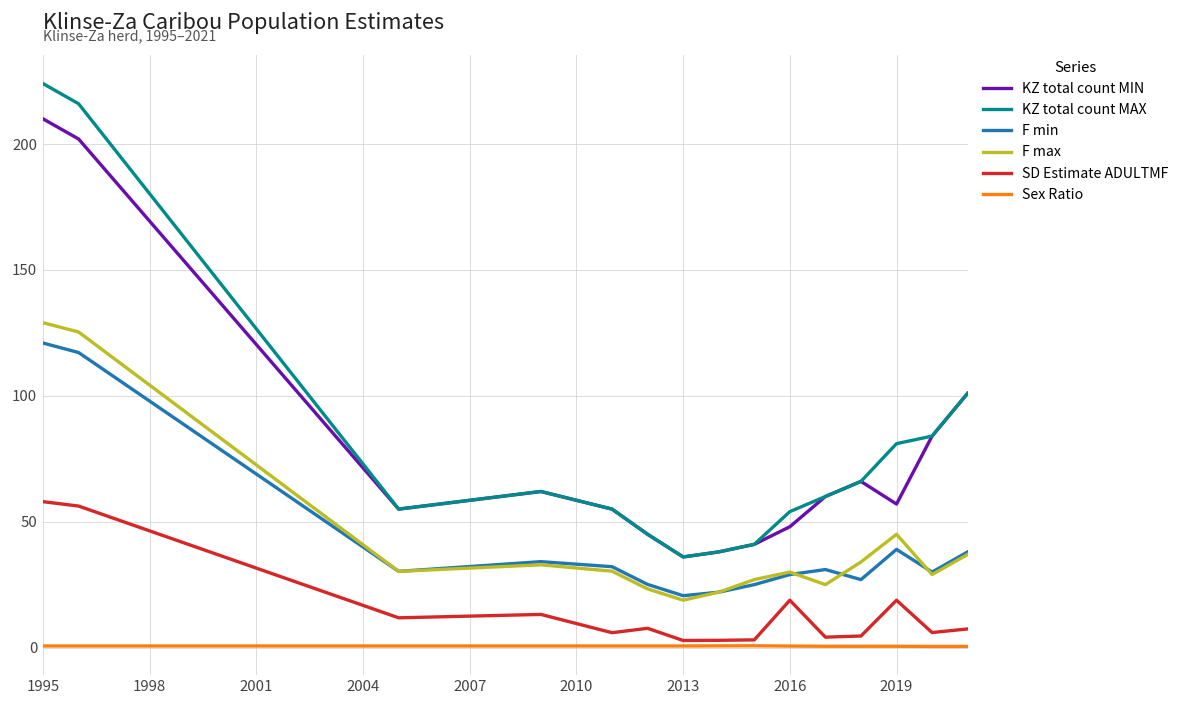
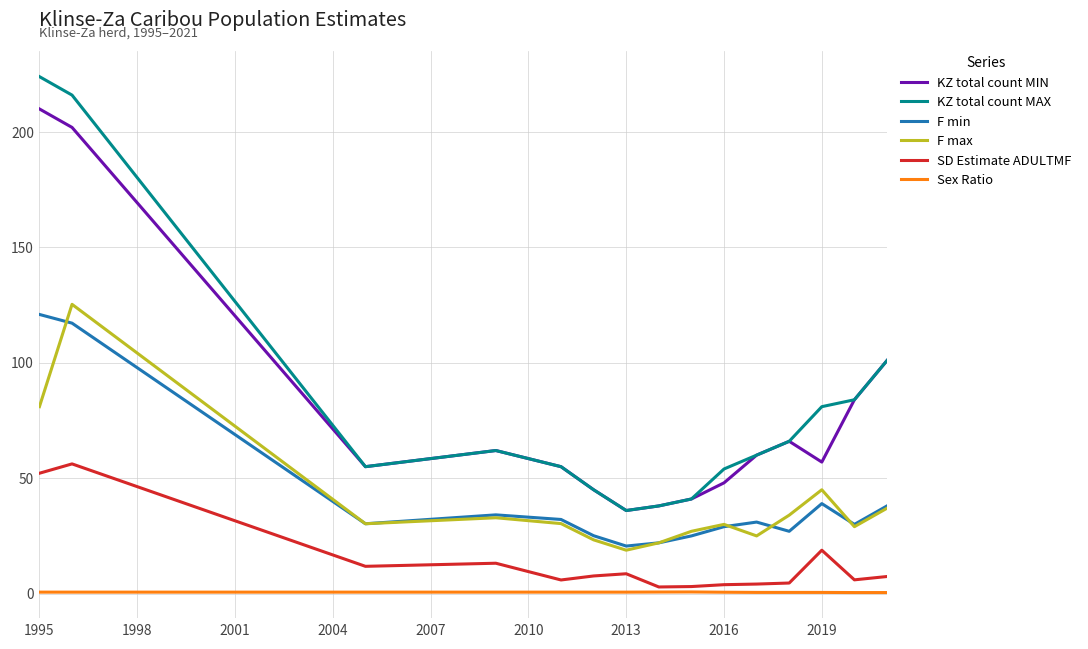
F max, 1995: 129 -> 81
SD Estimate ADULTMF, 1995: 58 -> 52
SD Estimate ADULTMF, 2013: 3 -> 9
SD Estimate ADULTMF, 2016: 19 -> 4
